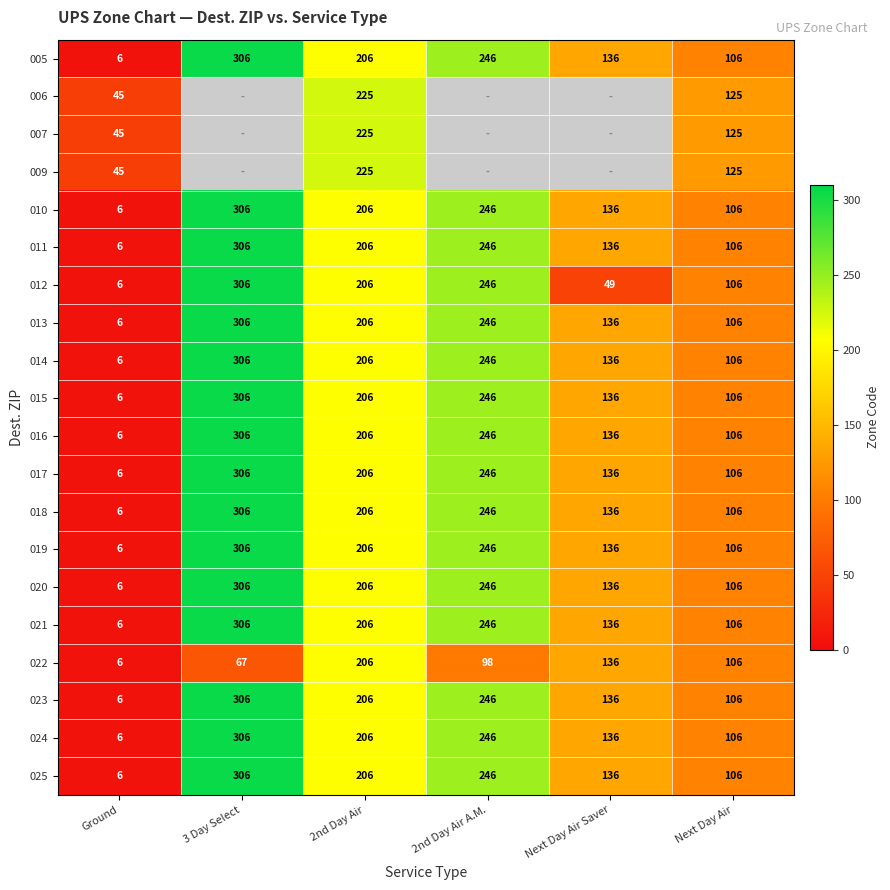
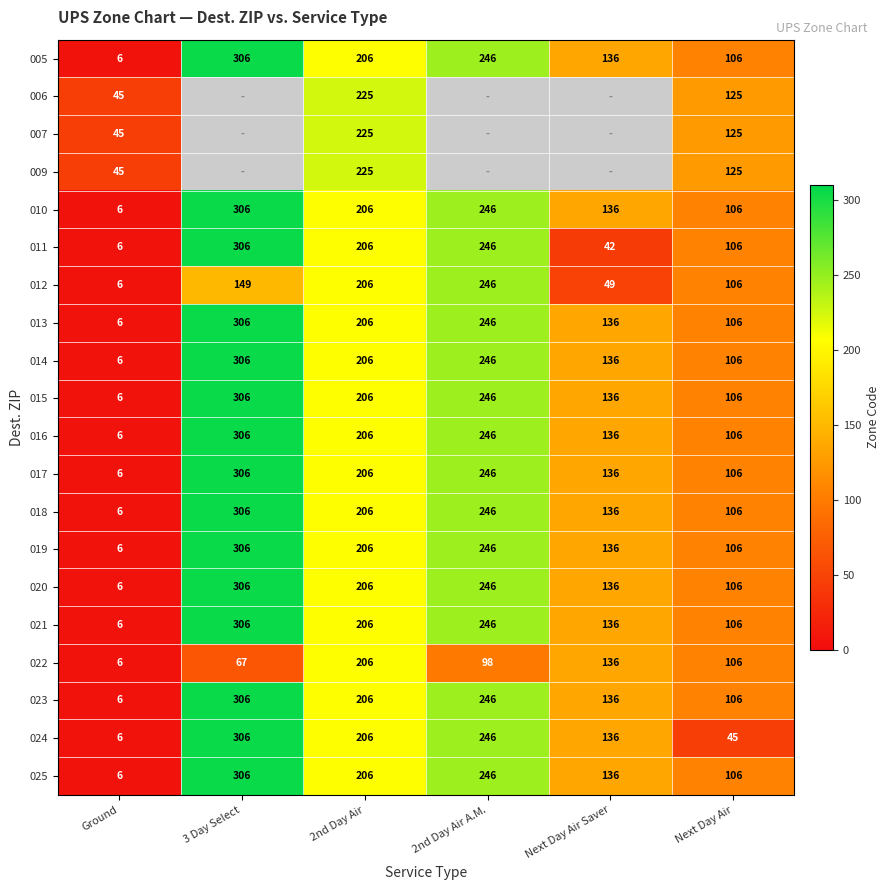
011, Next Day Air Saver: 136 -> 42
012, 3 Day Select: 306 -> 149
024, Next Day Air: 106 -> 45
